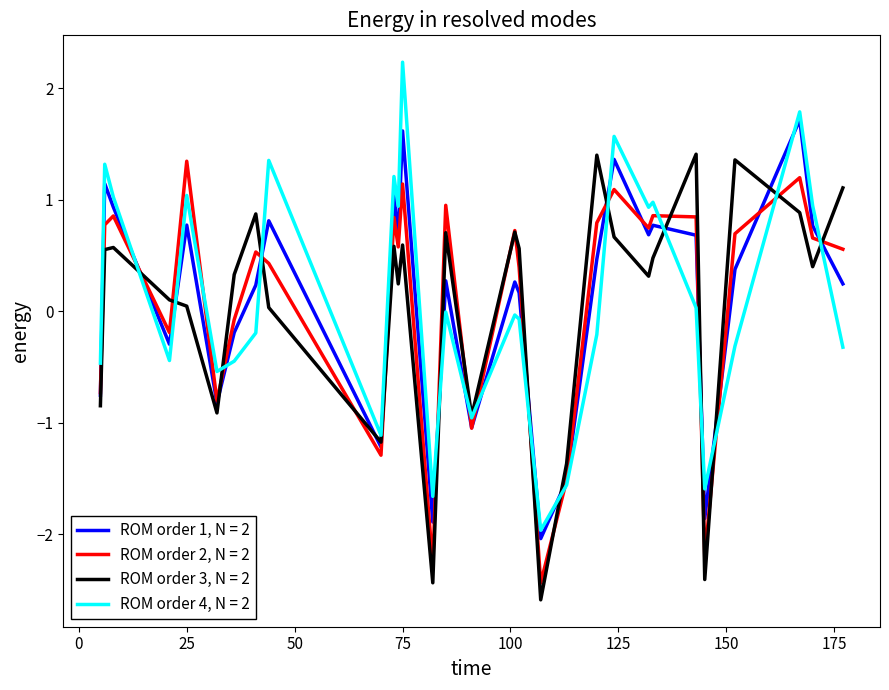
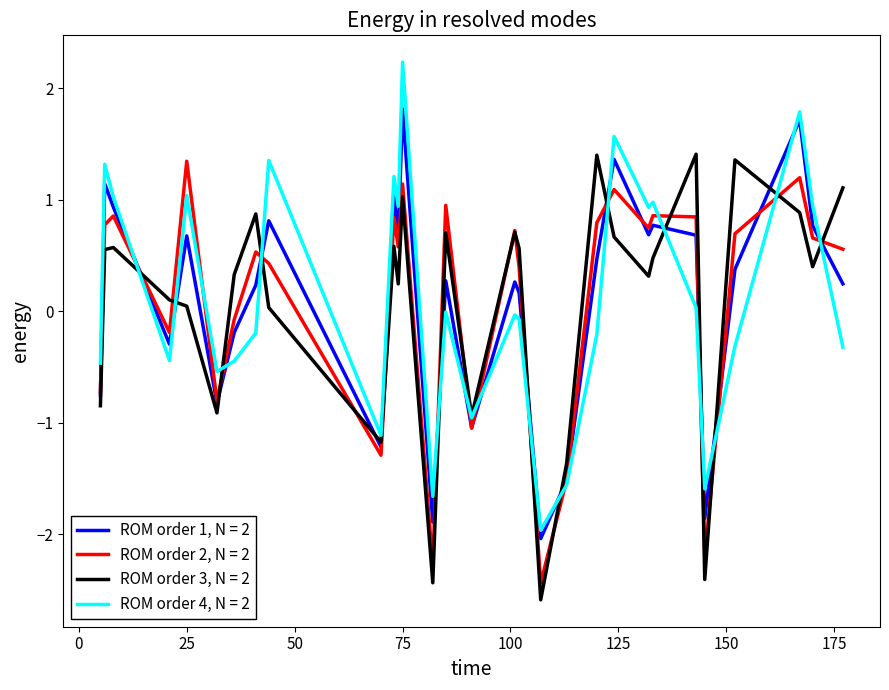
ROM order 1, N = 2, 25: 0.77 -> 0.67
ROM order 1, N = 2, 75: 1.62 -> 1.81
ROM order 3, N = 2, 75: 0.59 -> 1.03
